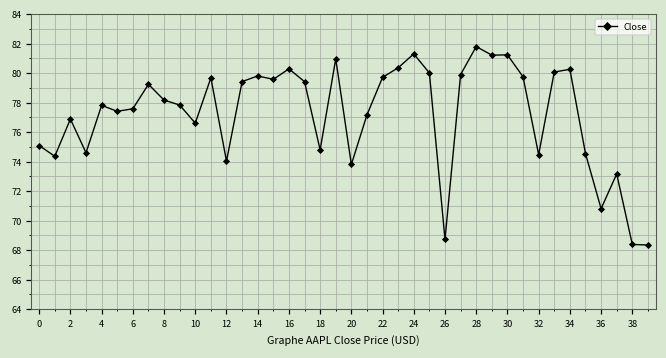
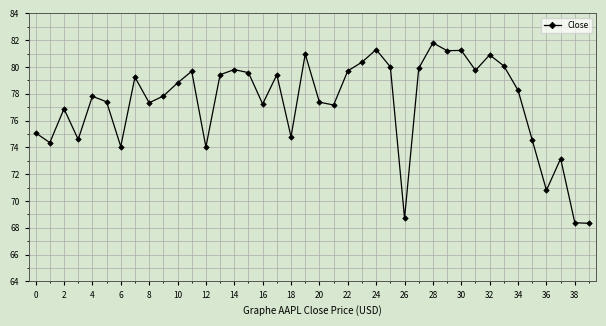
6: 77.6 -> 74.1
8: 78.2 -> 77.3
10: 76.6 -> 78.8
16: 80.3 -> 77.2
20: 73.8 -> 77.4
32: 74.5 -> 80.9
34: 80.3 -> 78.3
